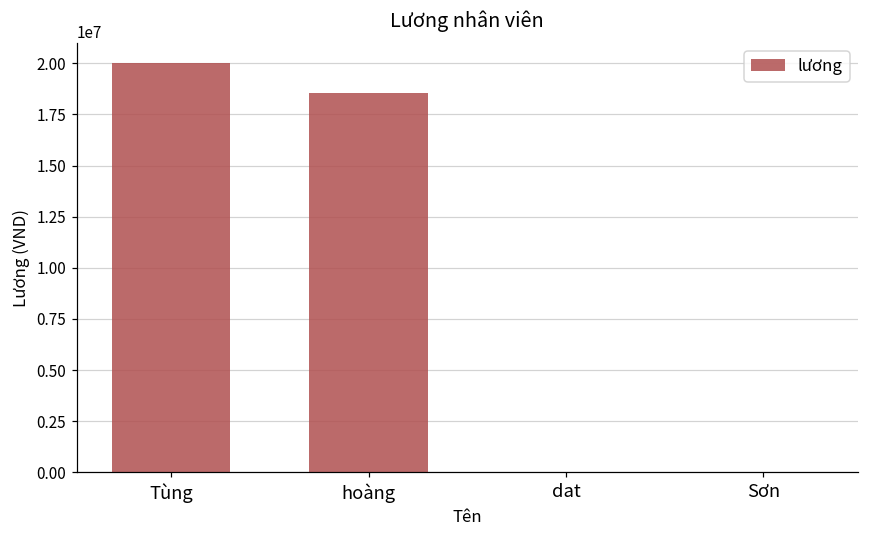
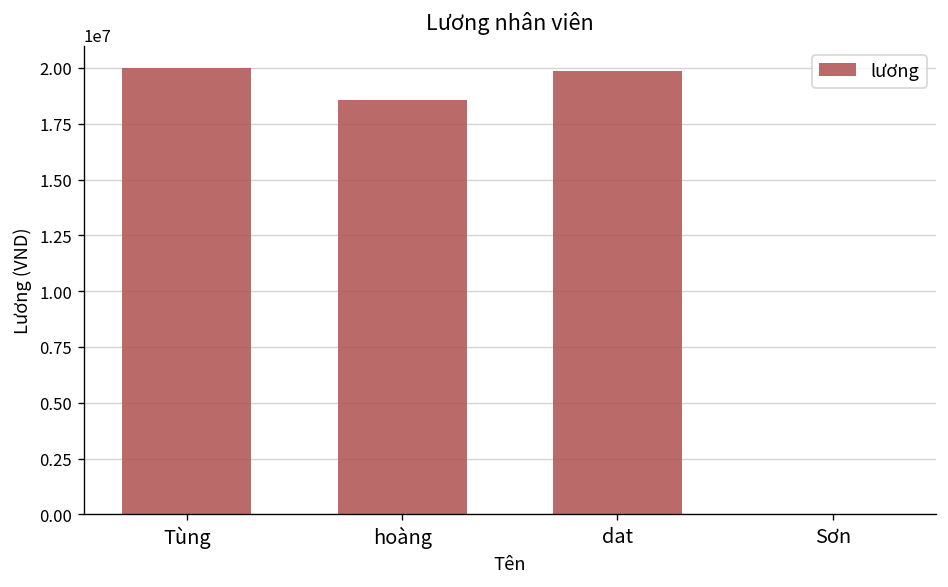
dat: 0 -> 19900000
